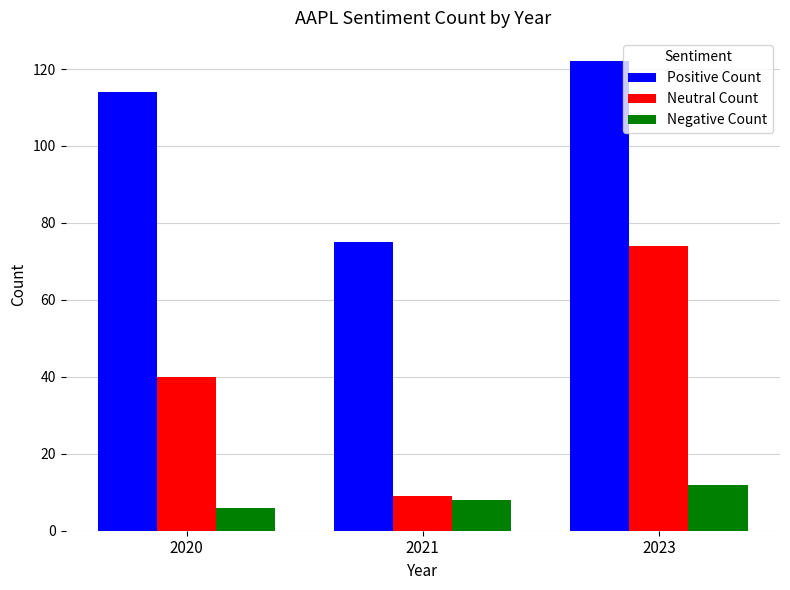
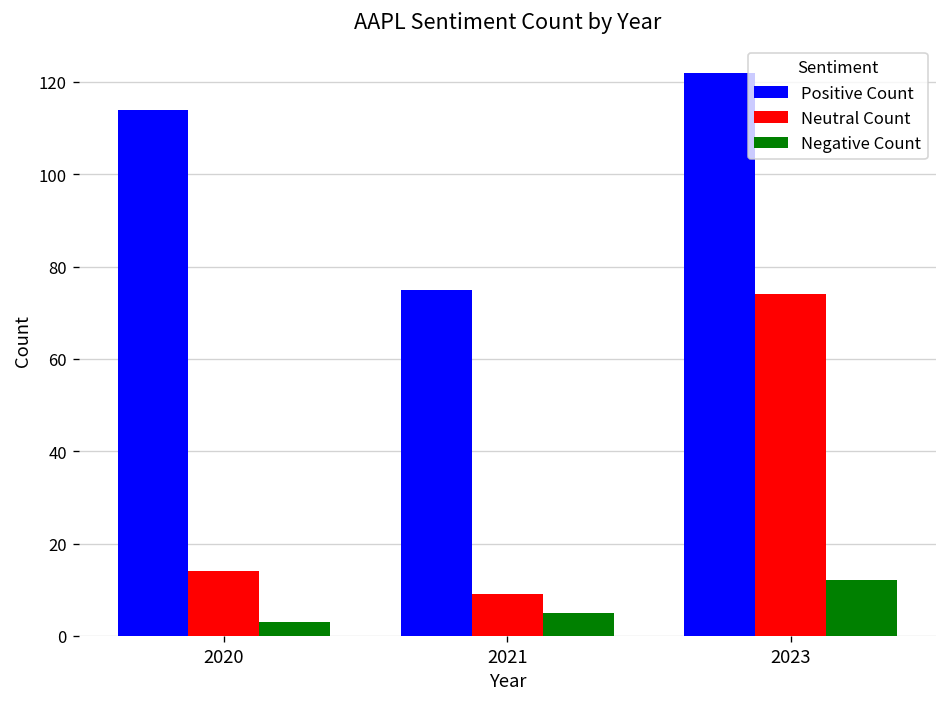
Neutral Count, 2020: 40 -> 14
Negative Count, 2020: 6 -> 3
Negative Count, 2021: 8 -> 5
